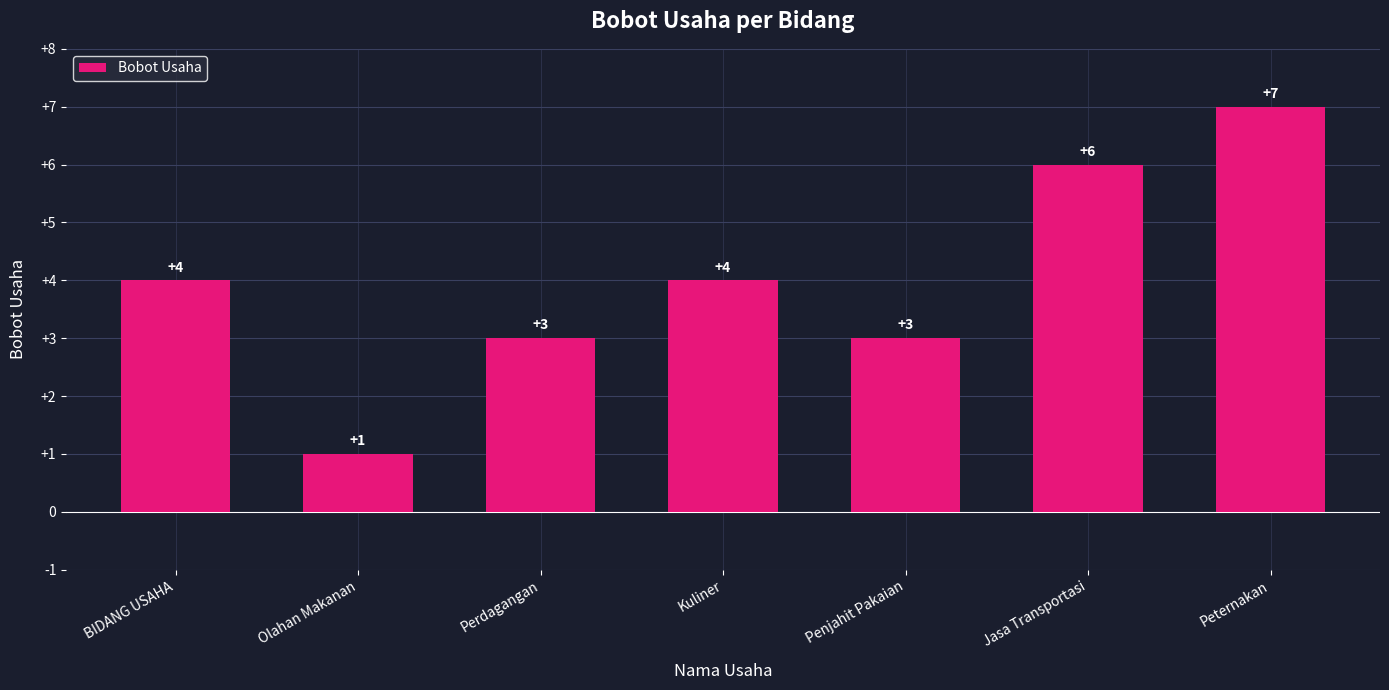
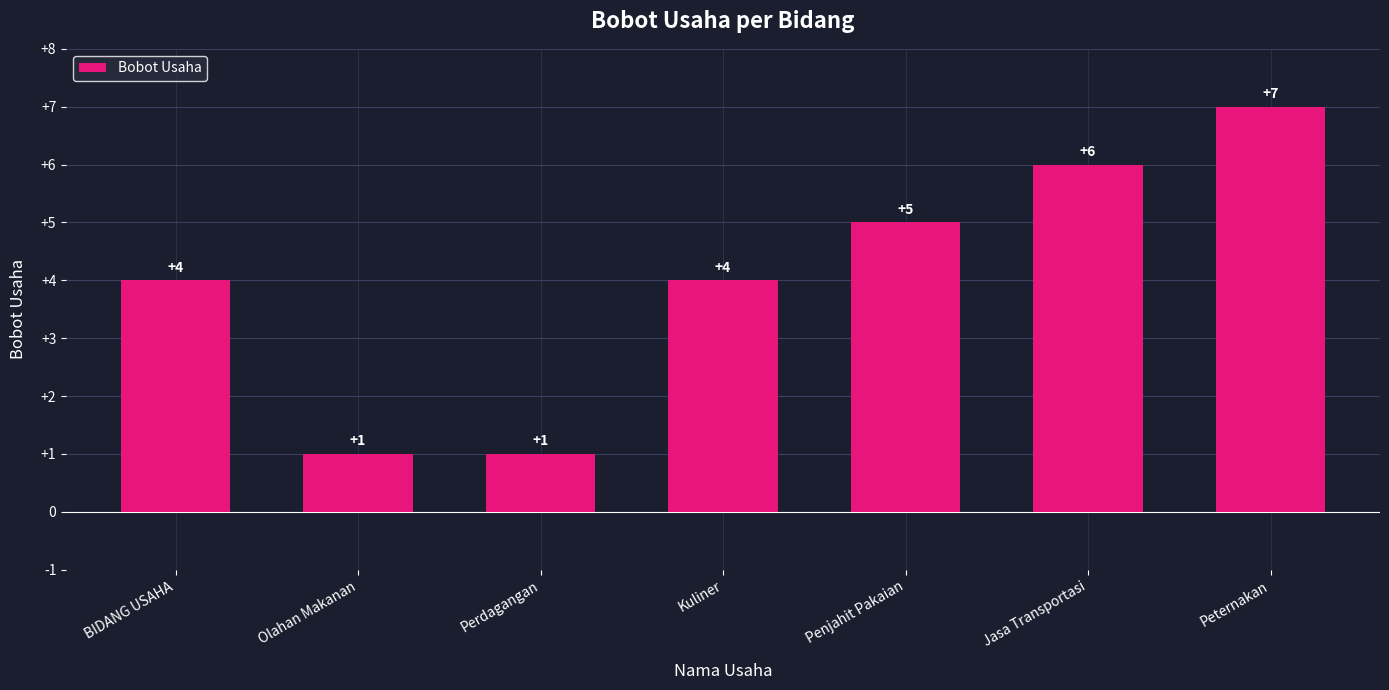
Perdagangan: +3 -> +1
Penjahit Pakaian: +3 -> +5
